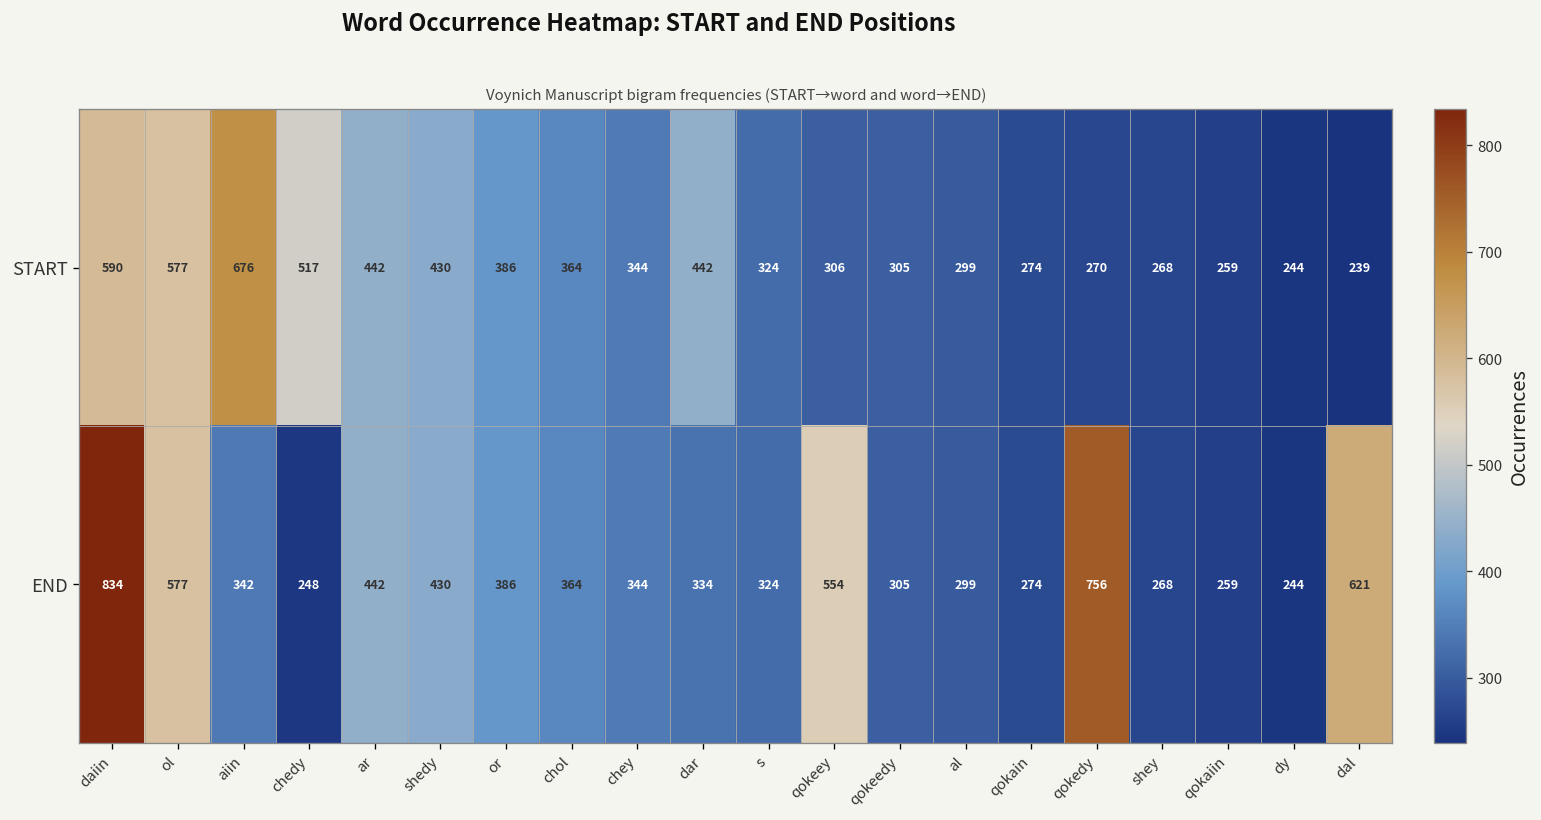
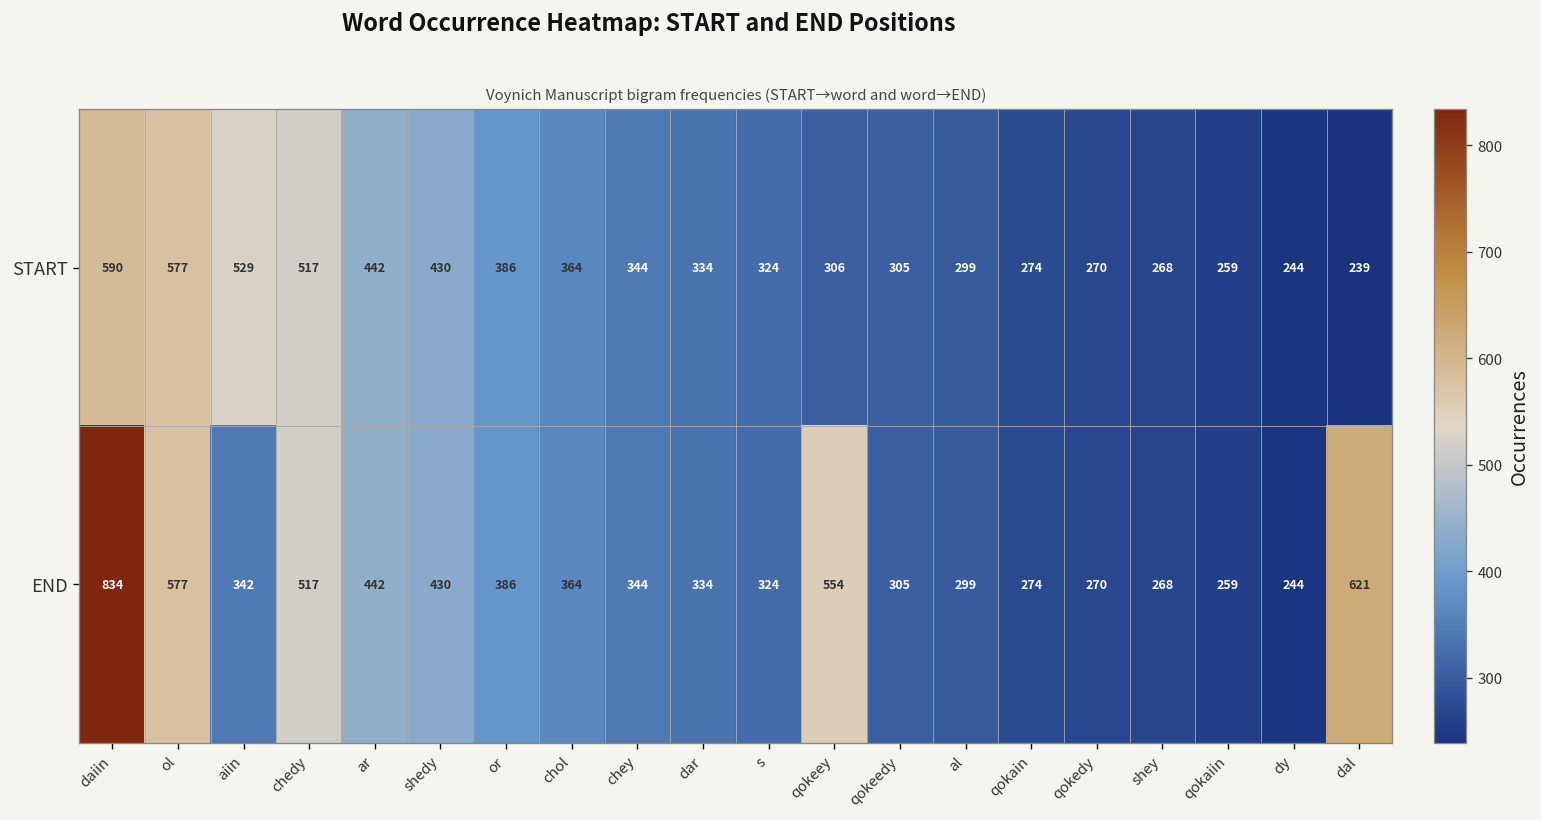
START, aiin: 676 -> 529
START, dar: 442 -> 334
END, chedy: 248 -> 517
END, qokedy: 756 -> 270
